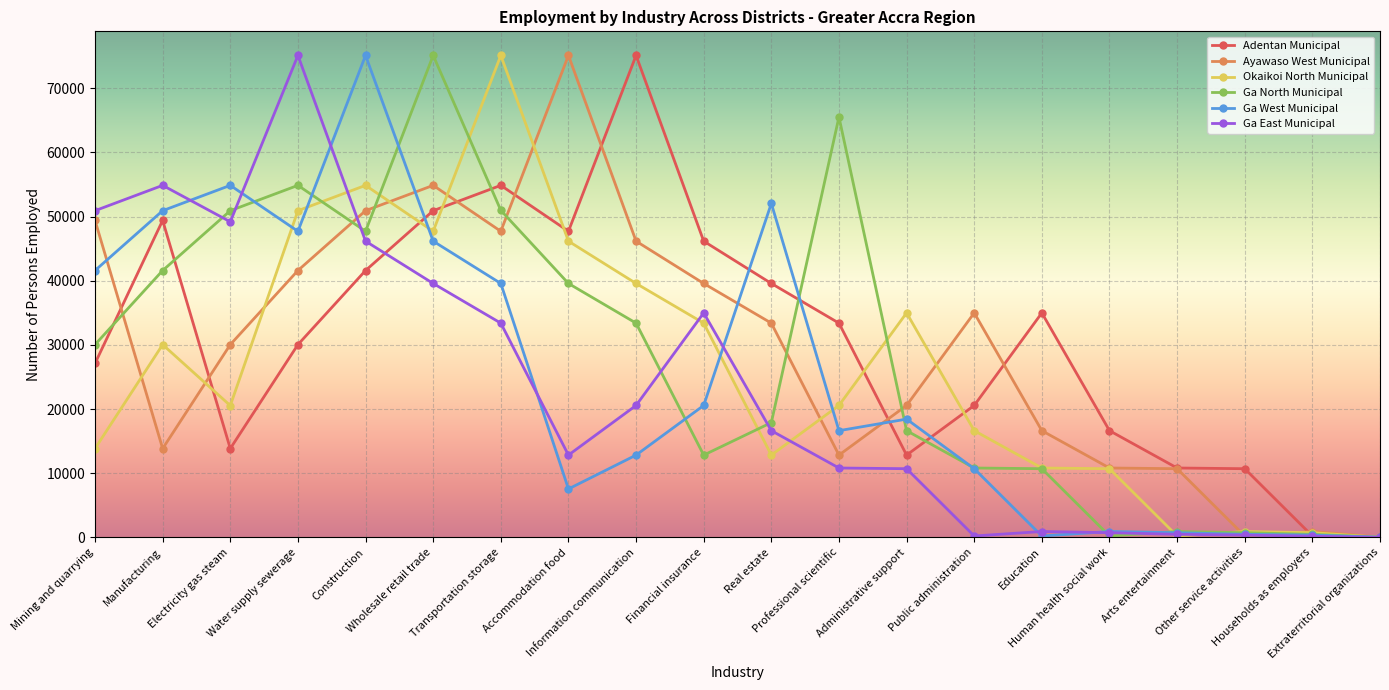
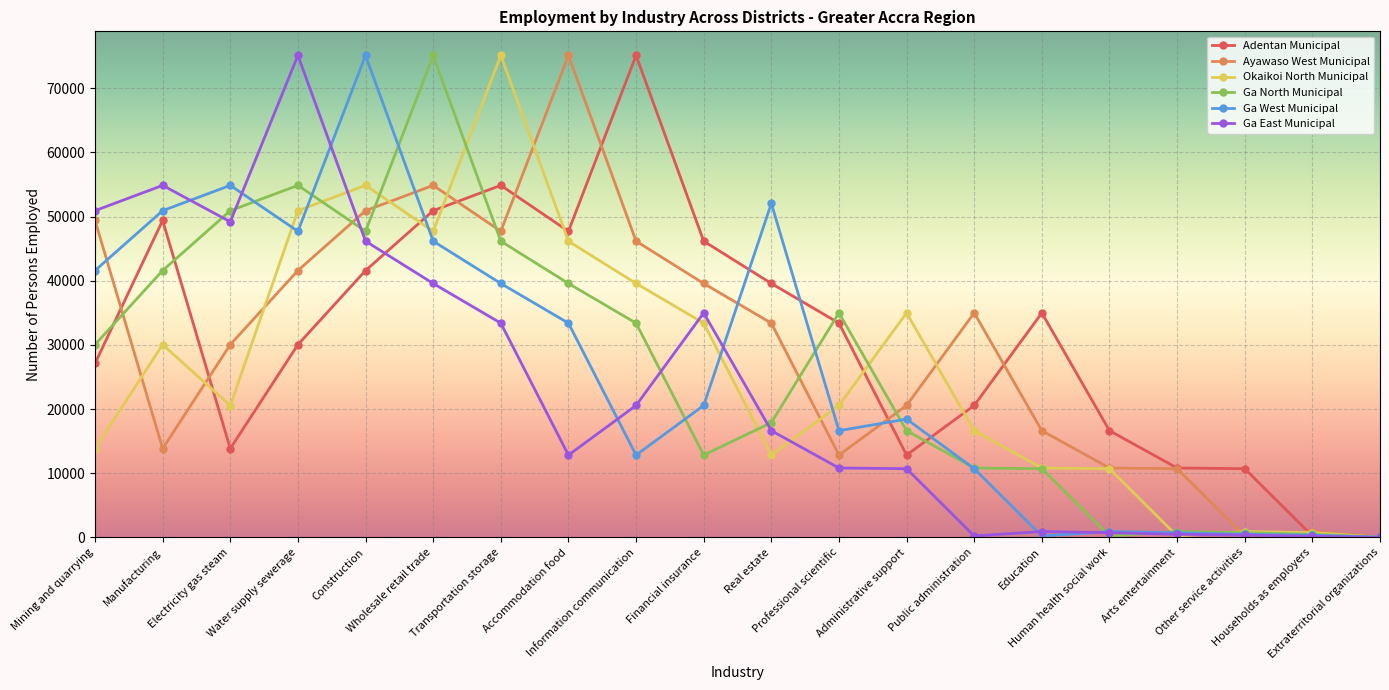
Ga North Municipal, Transportation storage: 51000 -> 46000
Ga West Municipal, Accommodation food: 8000 -> 33000
Ga North Municipal, Professional scientific: 66000 -> 35000
